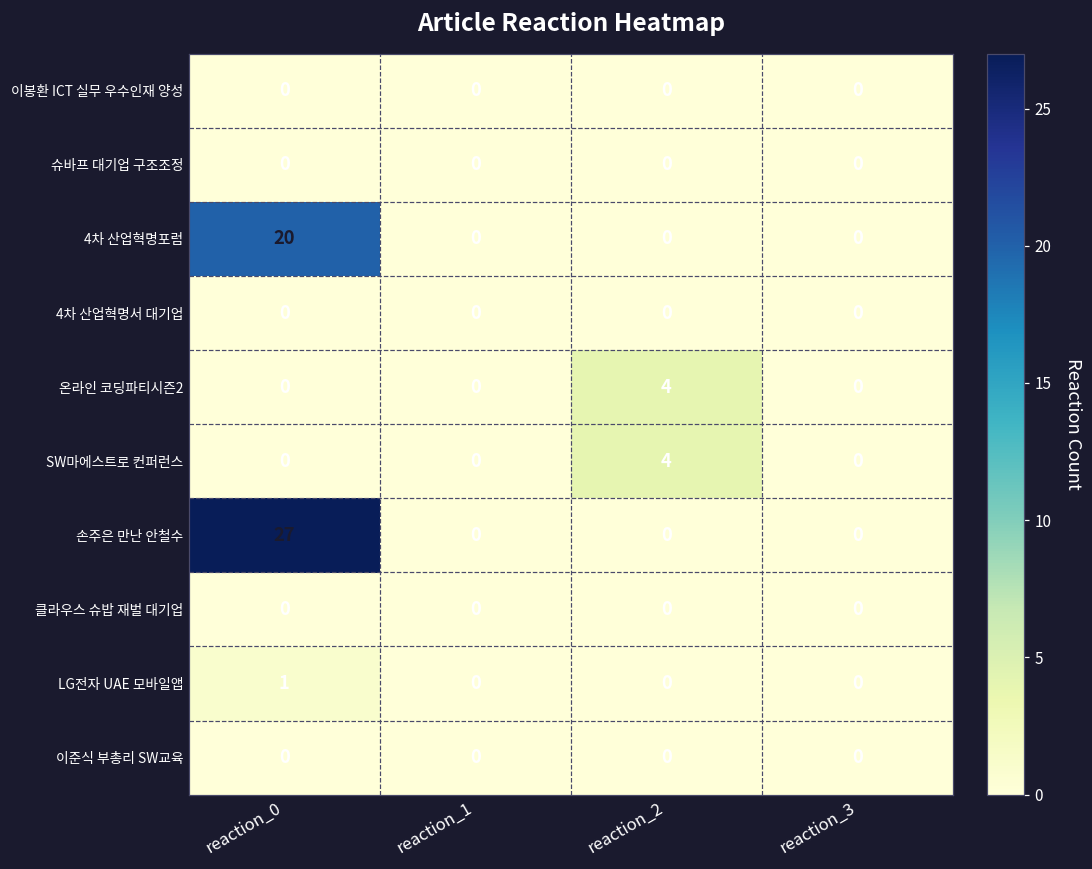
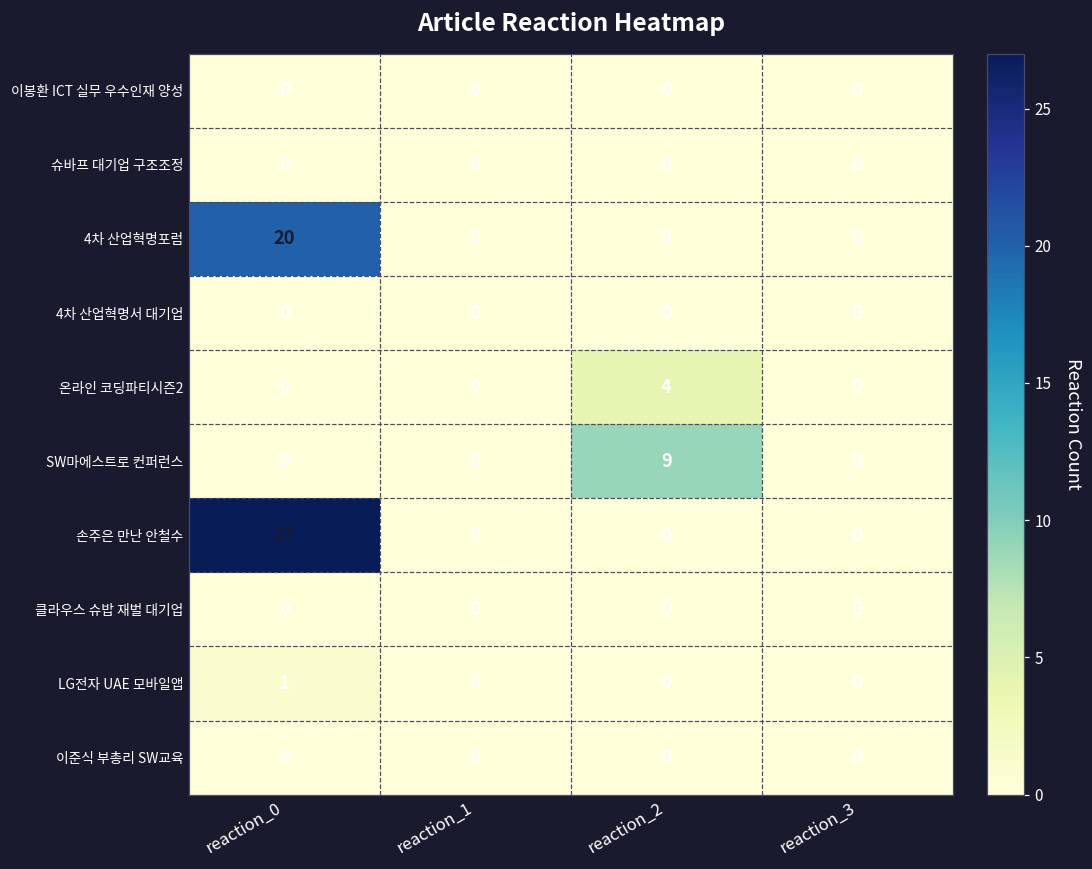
SW마에스트로 컨퍼런스, reaction_2: 4 -> 9
